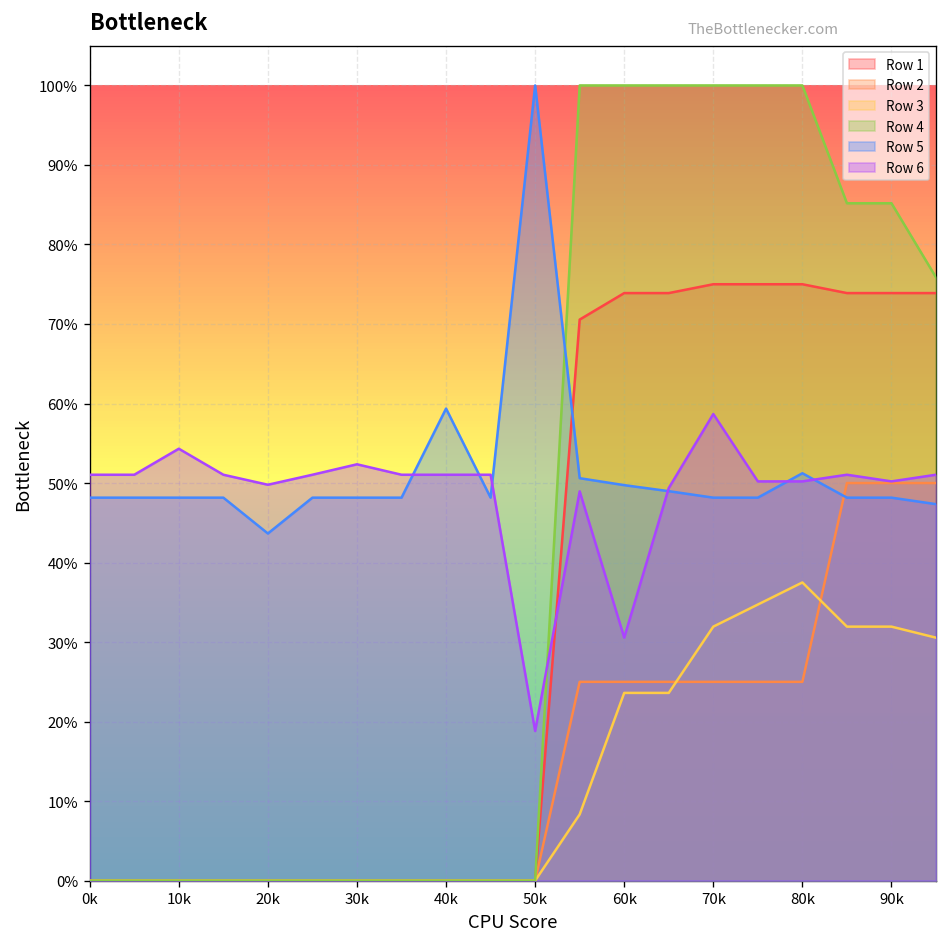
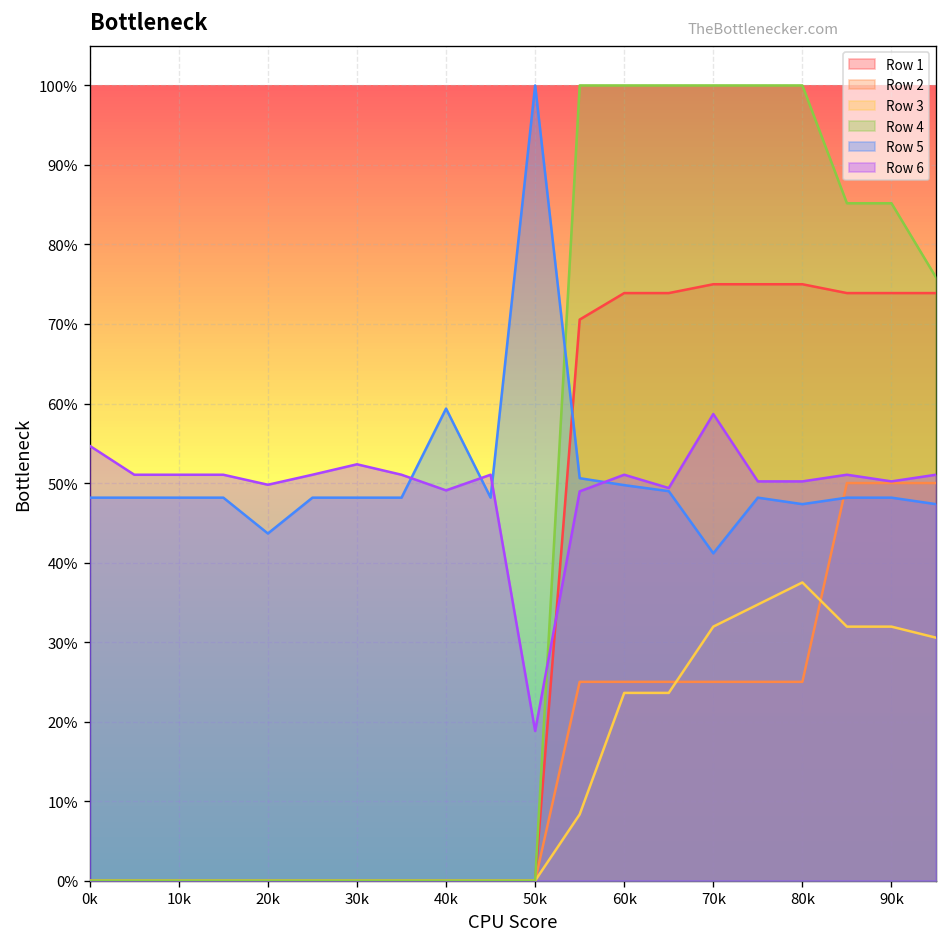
Row 6, 0k: 51% -> 55%
Row 6, 10k: 54% -> 51%
Row 6, 40k: 51% -> 49%
Row 6, 60k: 31% -> 51%
Row 5, 70k: 48% -> 41%
Row 5, 80k: 51% -> 47%
